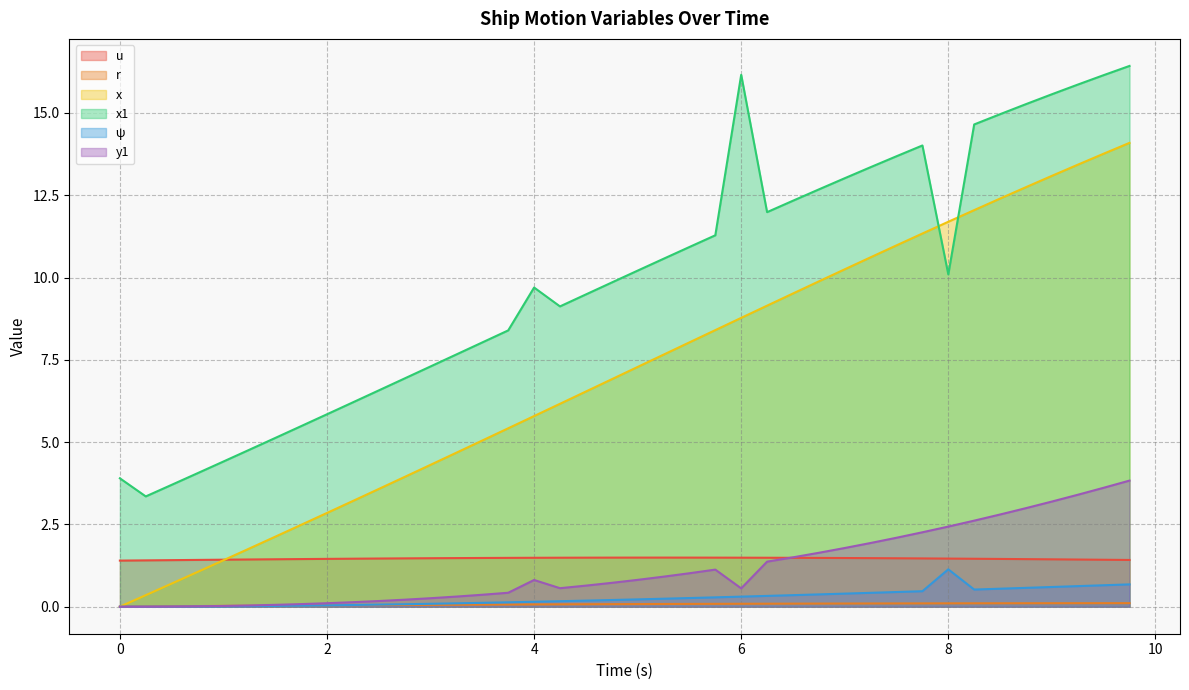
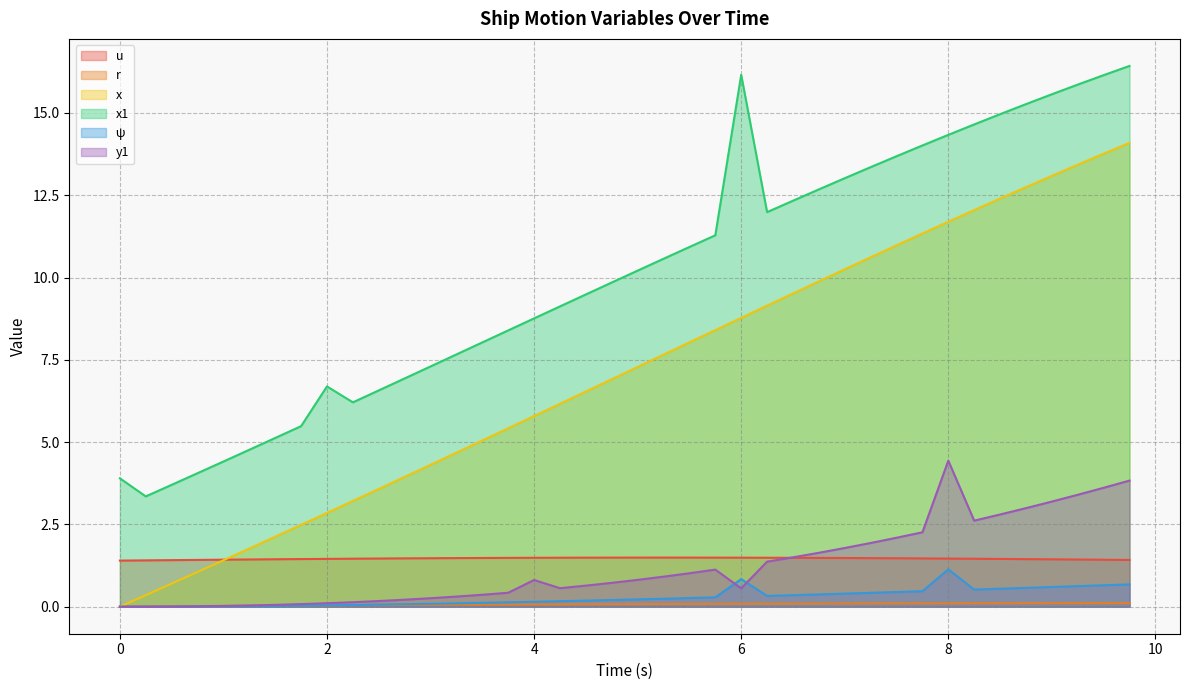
x1, 2: 5.8 -> 6.7
x1, 4: 9.7 -> 8.8
ψ, 6: 0.3 -> 0.8
x1, 8: 10.1 -> 14.3
y1, 8: 2.4 -> 4.4
